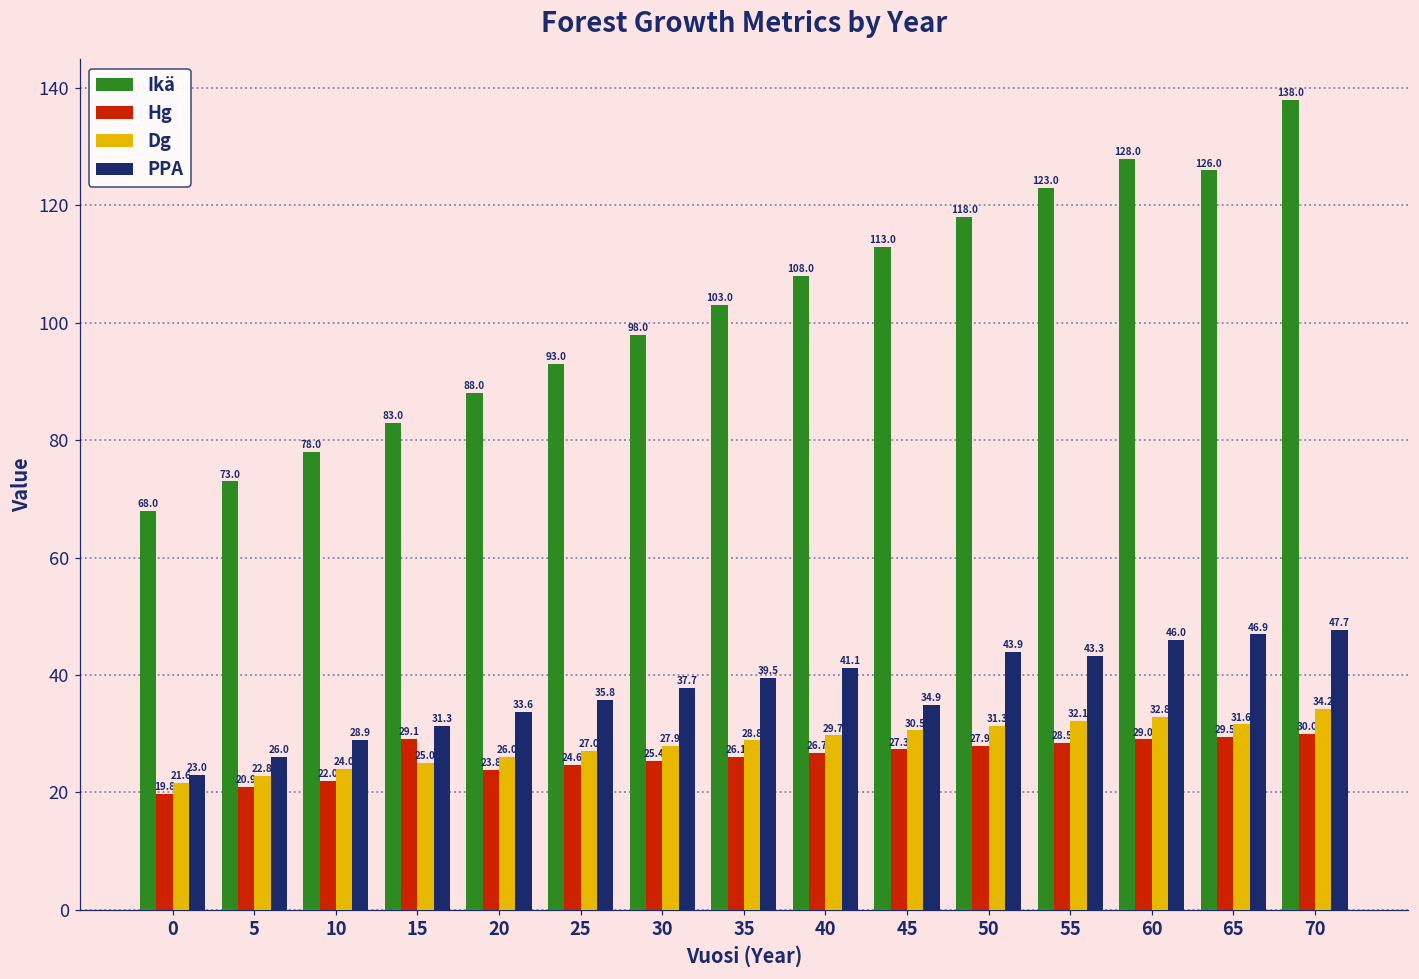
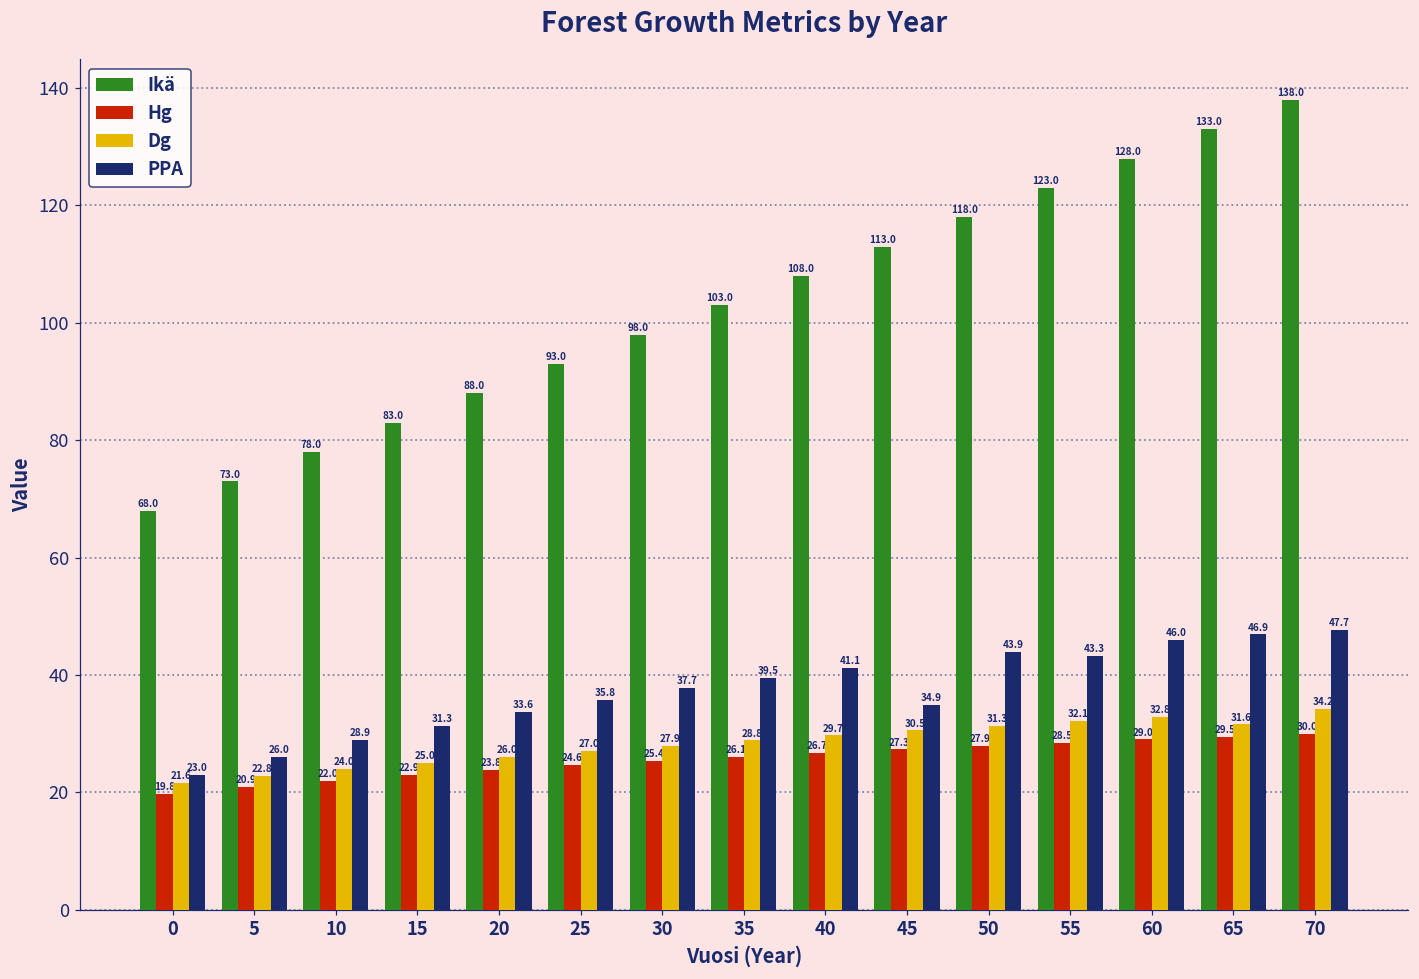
Hg, 15: 29.1 -> 22.9
Ikä, 65: 126.0 -> 133.0
